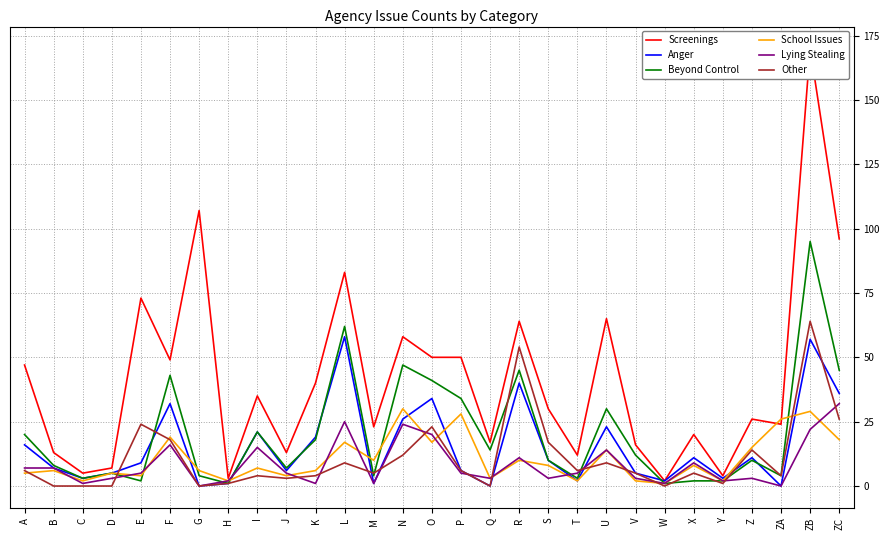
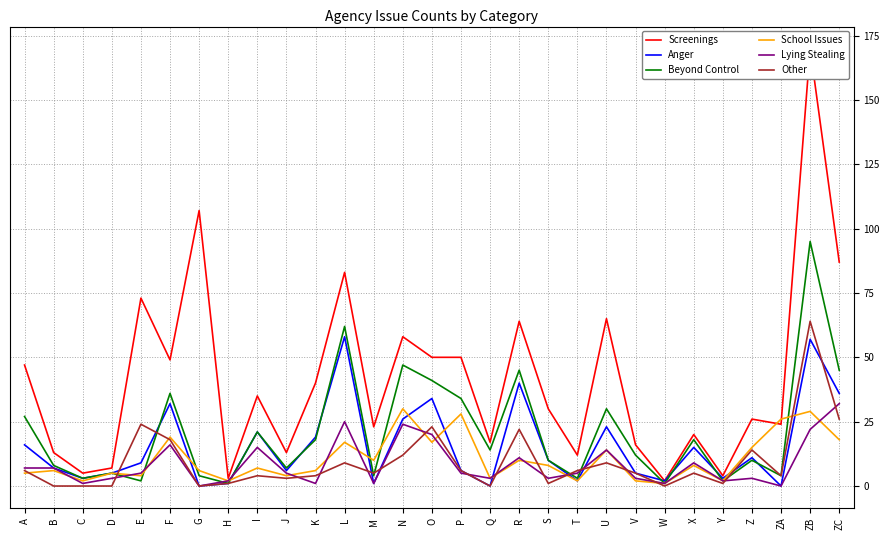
Beyond Control, A: 20 -> 27
Beyond Control, F: 43 -> 36
Other, R: 54 -> 22
Other, S: 17 -> 1
Anger, X: 11 -> 15
Beyond Control, X: 2 -> 18
Screenings, ZC: 96 -> 87
